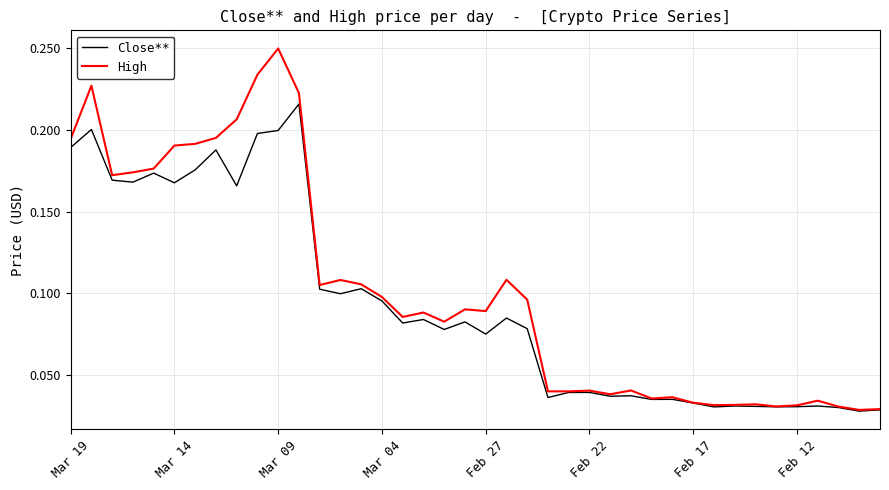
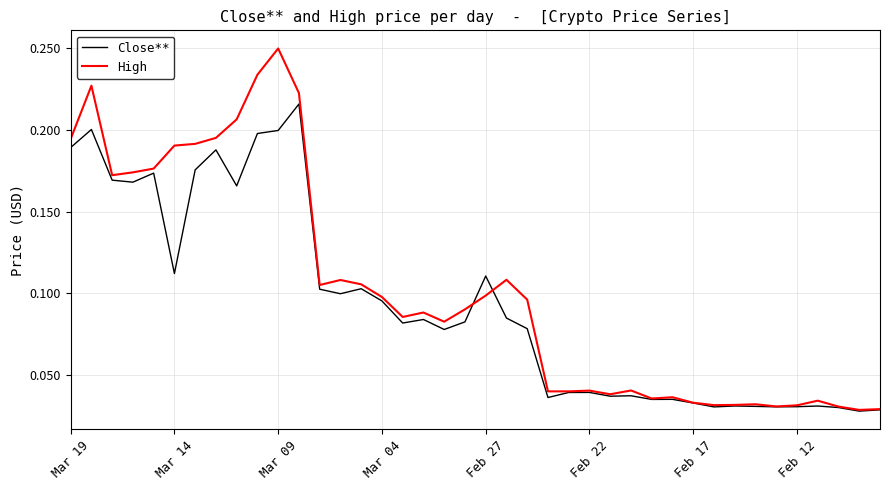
Close**, Mar 14: 0.168 -> 0.112
Close**, Feb 27: 0.075 -> 0.111
High, Feb 27: 0.089 -> 0.099
